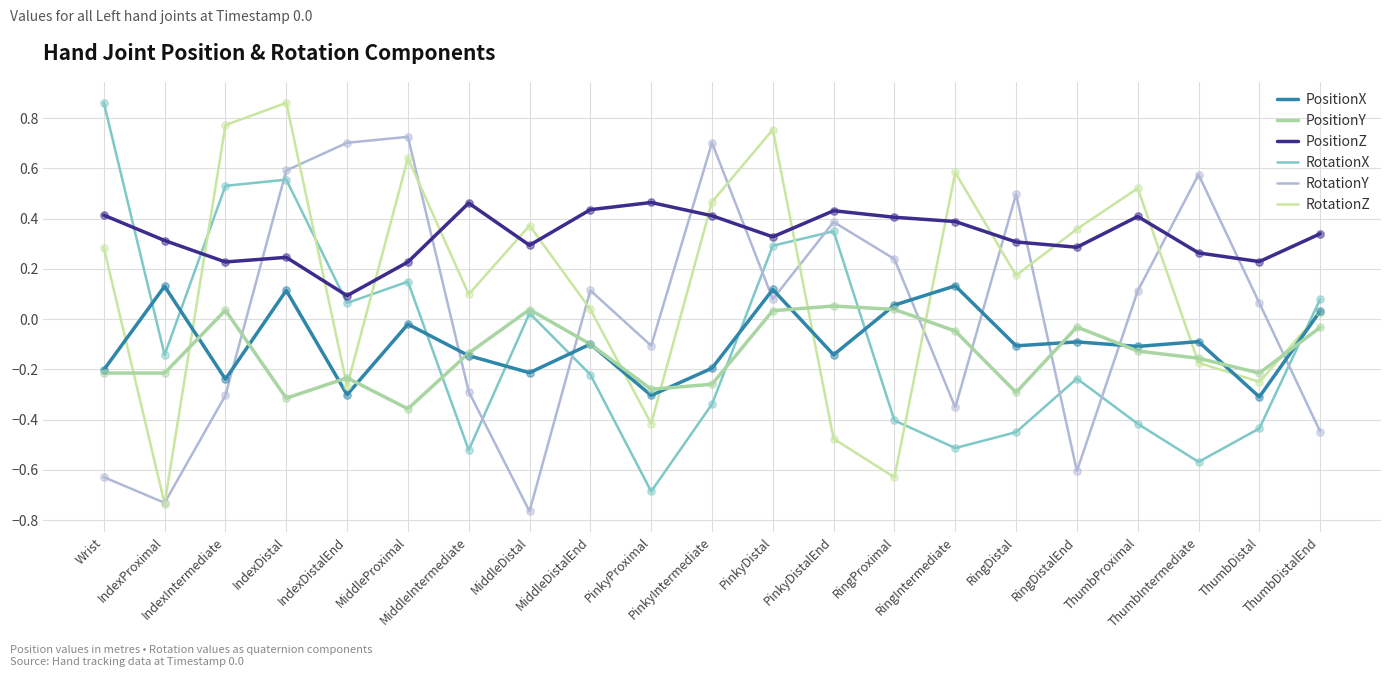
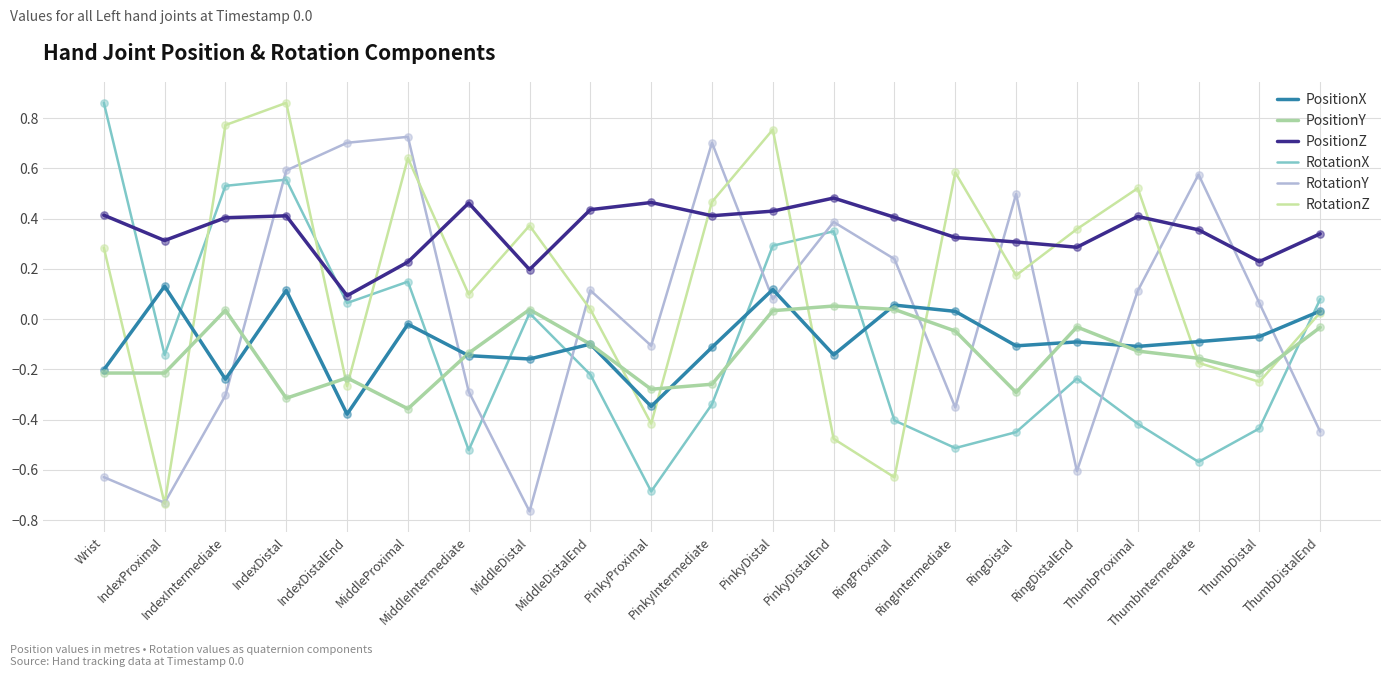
PositionZ, IndexIntermediate: 0.23 -> 0.40
PositionZ, IndexDistal: 0.25 -> 0.41
PositionX, IndexDistalEnd: -0.30 -> -0.38
PositionX, MiddleDistal: -0.21 -> -0.16
PositionZ, MiddleDistal: 0.29 -> 0.20
PositionX, PinkyProximal: -0.30 -> -0.35
PositionX, PinkyIntermediate: -0.20 -> -0.11
PositionZ, PinkyDistal: 0.33 -> 0.43
PositionZ, PinkyDistalEnd: 0.43 -> 0.48
PositionX, RingIntermediate: 0.13 -> 0.03
PositionZ, RingIntermediate: 0.39 -> 0.32
PositionZ, ThumbIntermediate: 0.26 -> 0.36
PositionX, ThumbDistal: -0.31 -> -0.07
